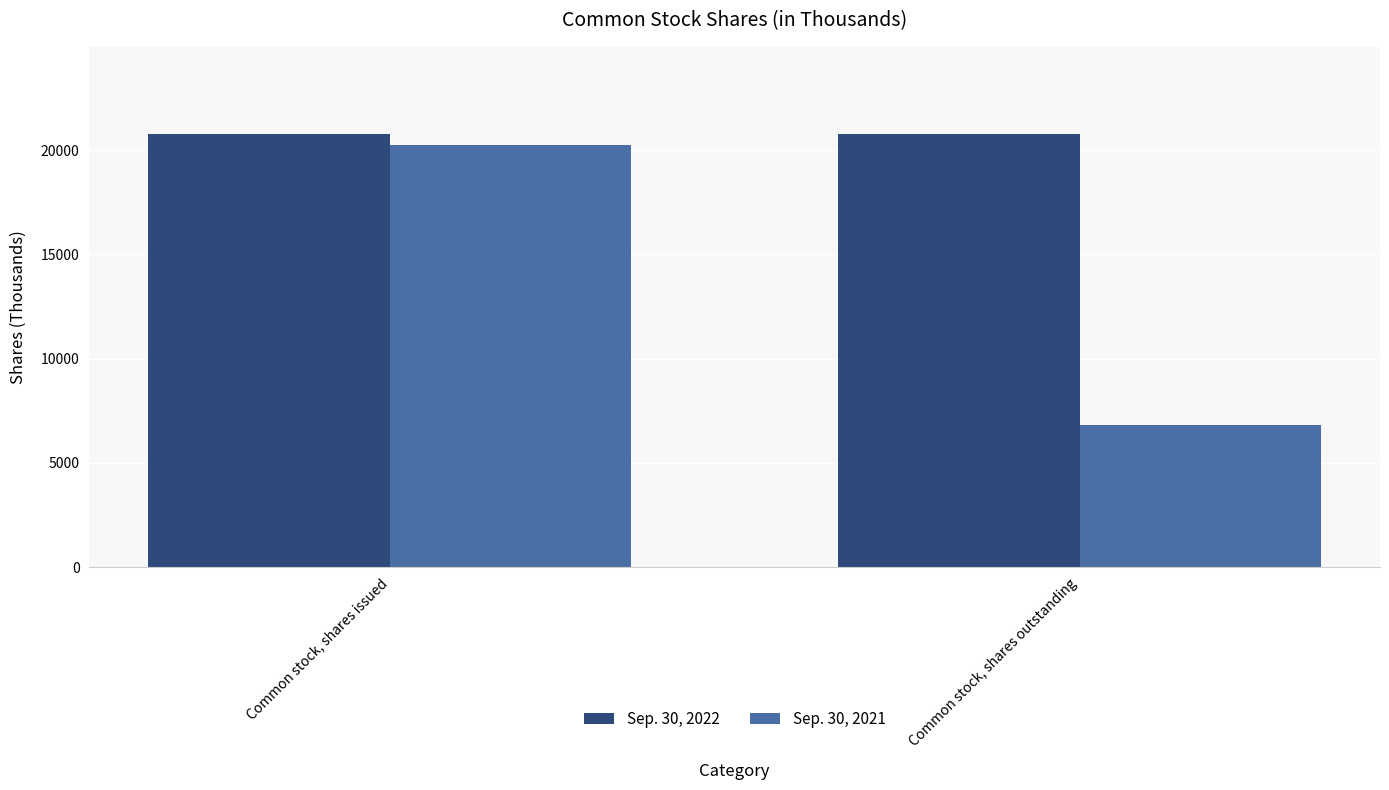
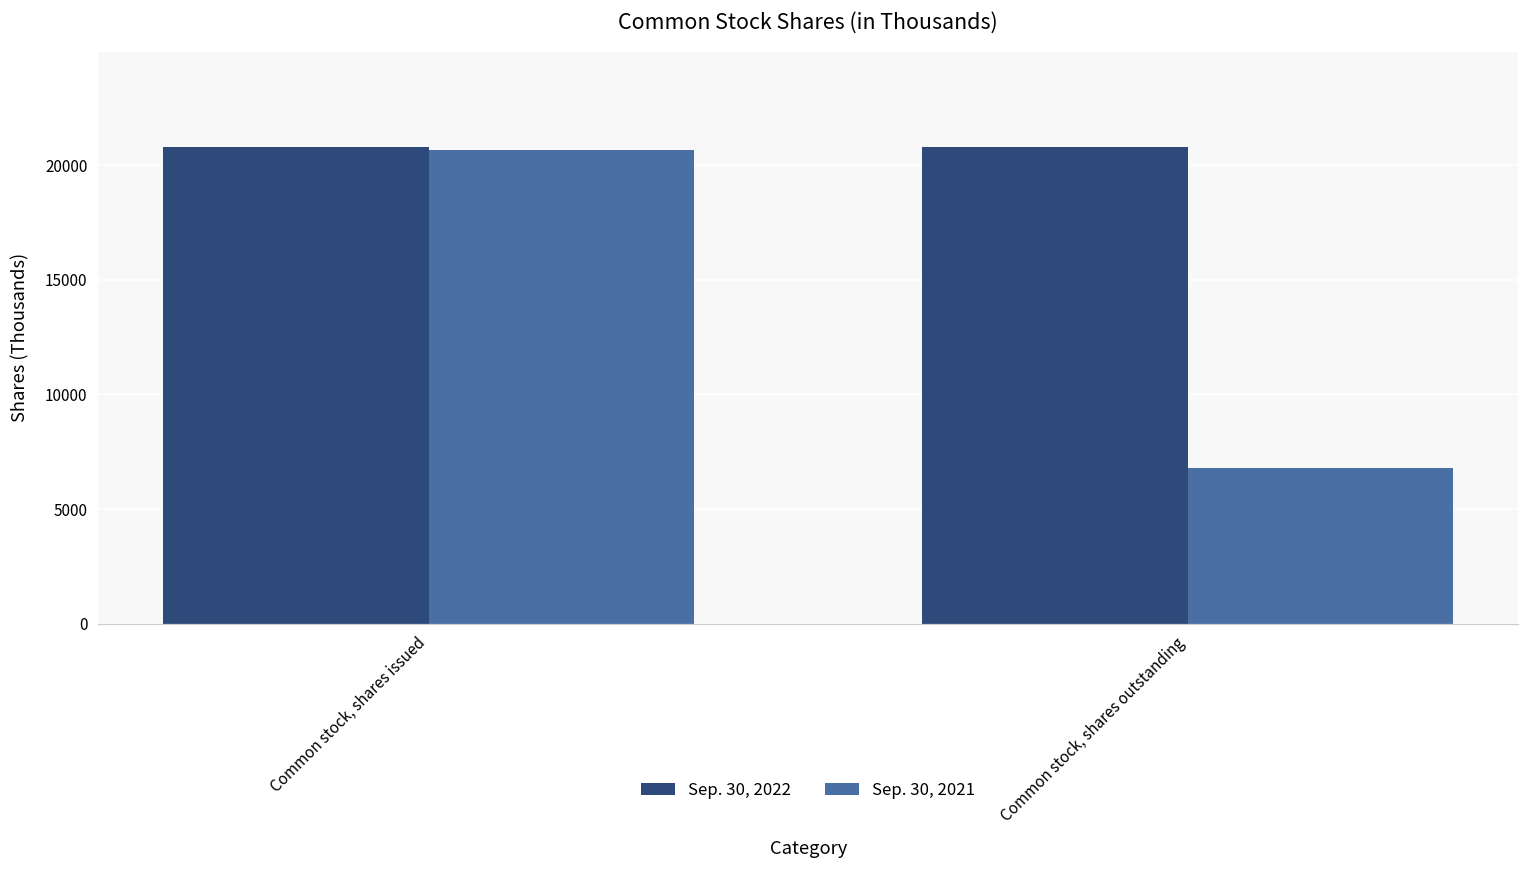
Sep. 30, 2021, Common stock, shares issued: 20200 -> 20600
